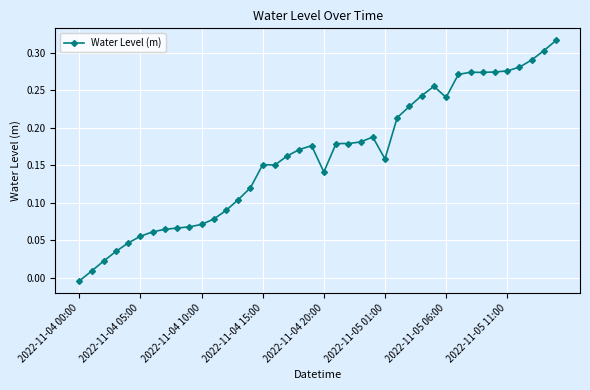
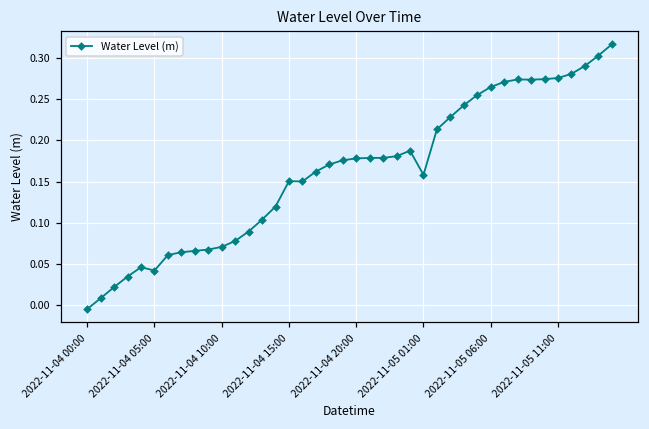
2022-11-04 05:00: 0.06 -> 0.04
2022-11-04 20:00: 0.14 -> 0.18
2022-11-05 06:00: 0.24 -> 0.26
